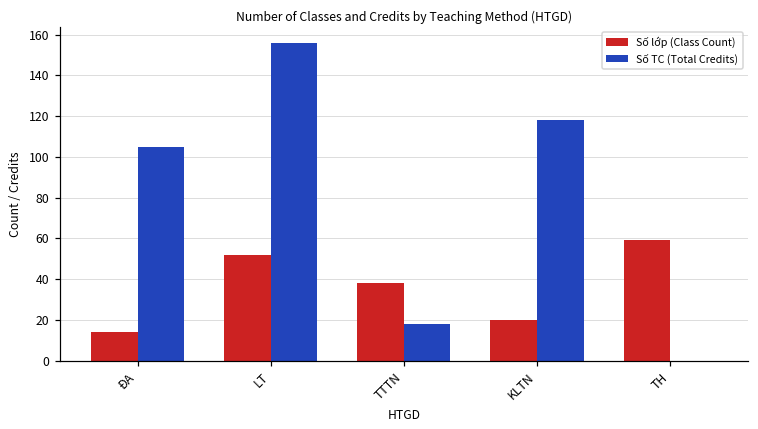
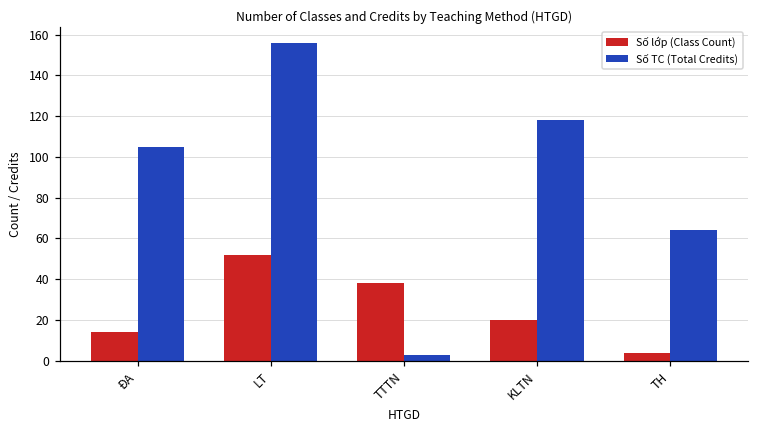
Số TC (Total Credits), TTTN: 18 -> 3
Số lớp (Class Count), TH: 59 -> 4
Số TC (Total Credits), TH: 0 -> 64
